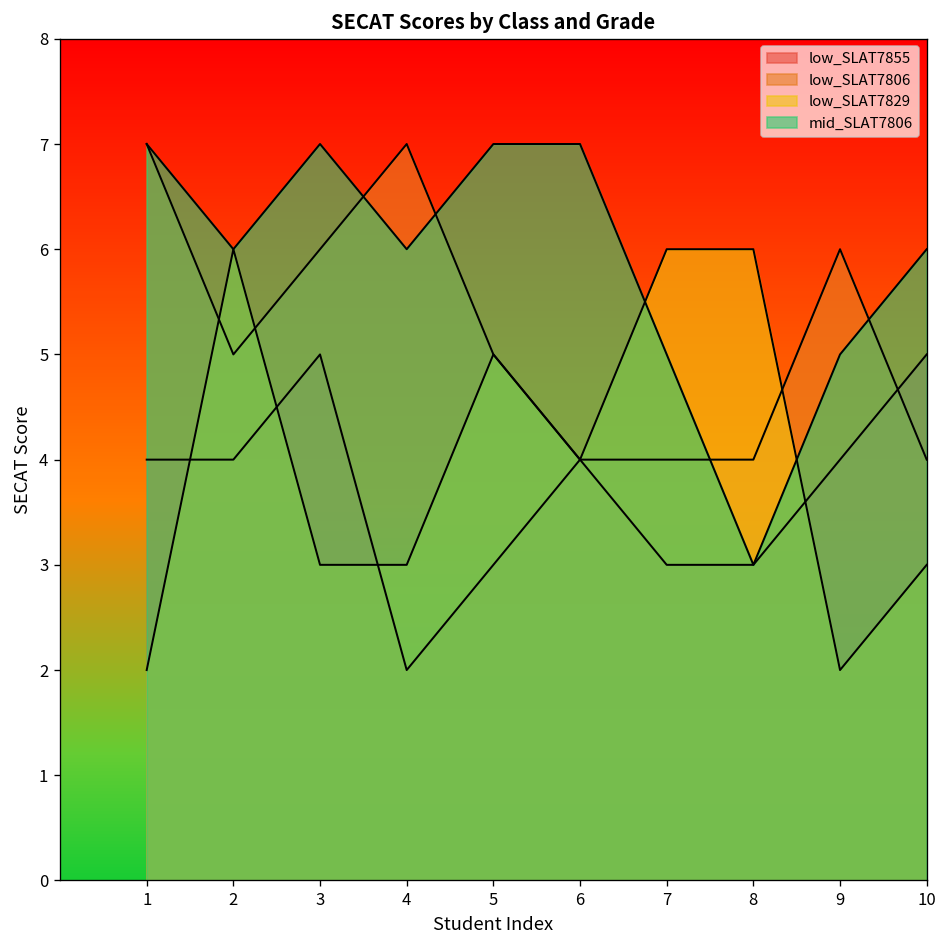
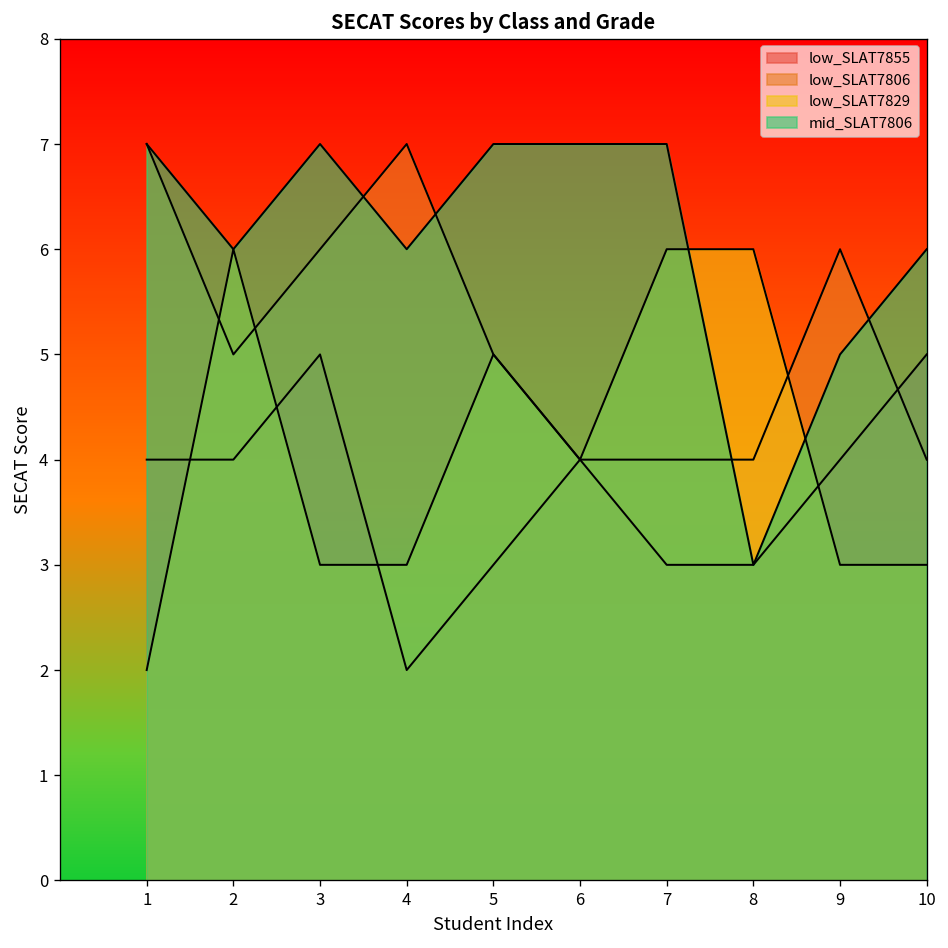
mid_SLAT7806, 7: 5 -> 7
low_SLAT7829, 9: 2 -> 3
